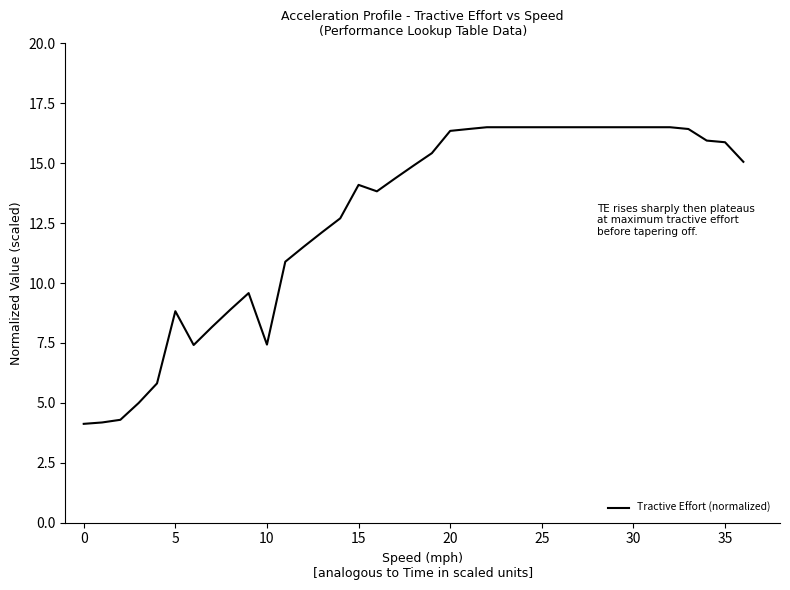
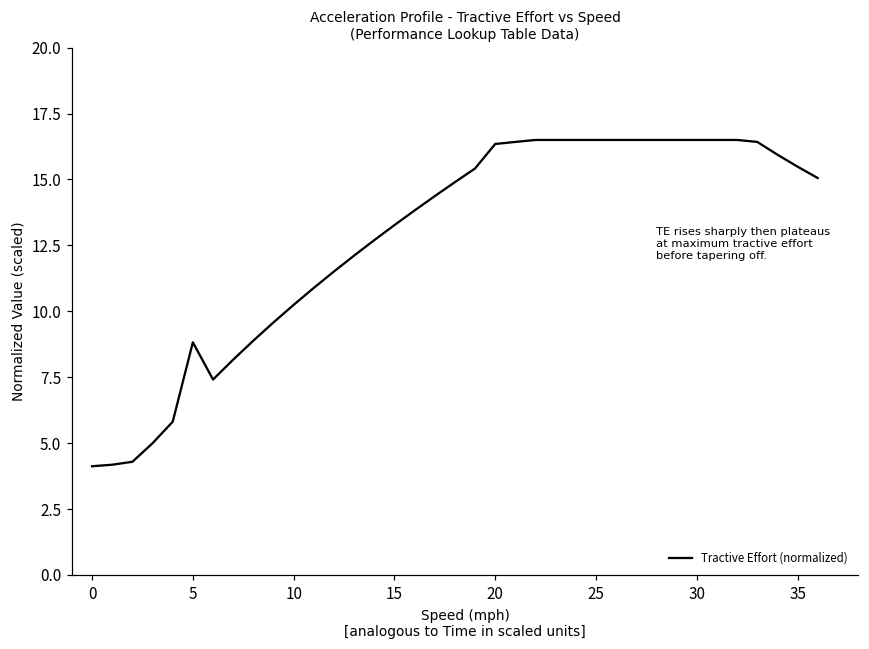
10: 7.4 -> 10.2
15: 14.1 -> 13.3
35: 15.9 -> 15.5
